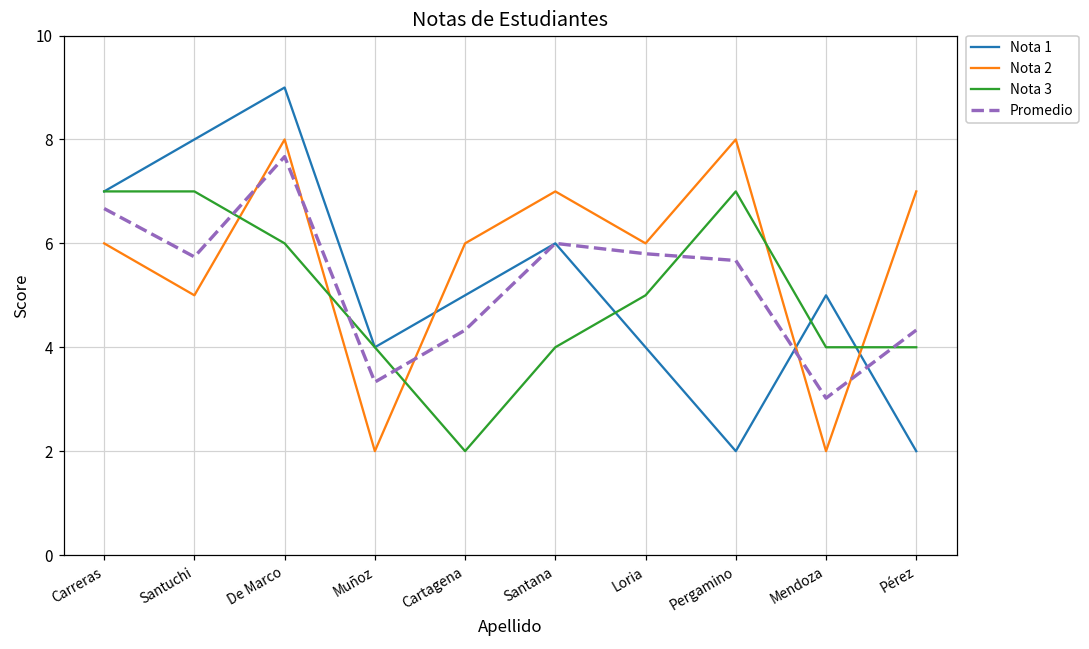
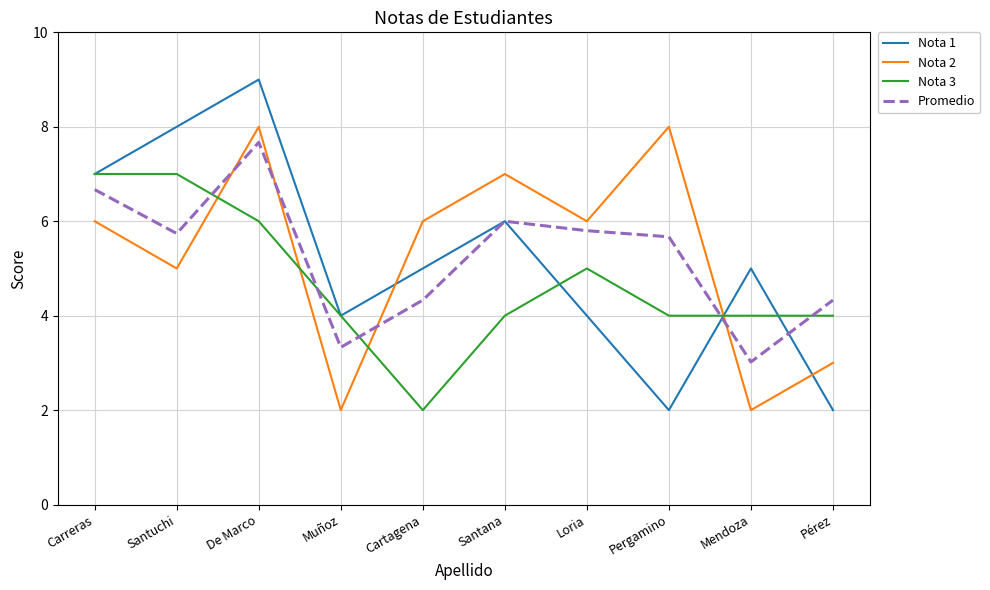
Nota 3, Pergamino: 7 -> 4
Nota 2, Pérez: 7 -> 3
